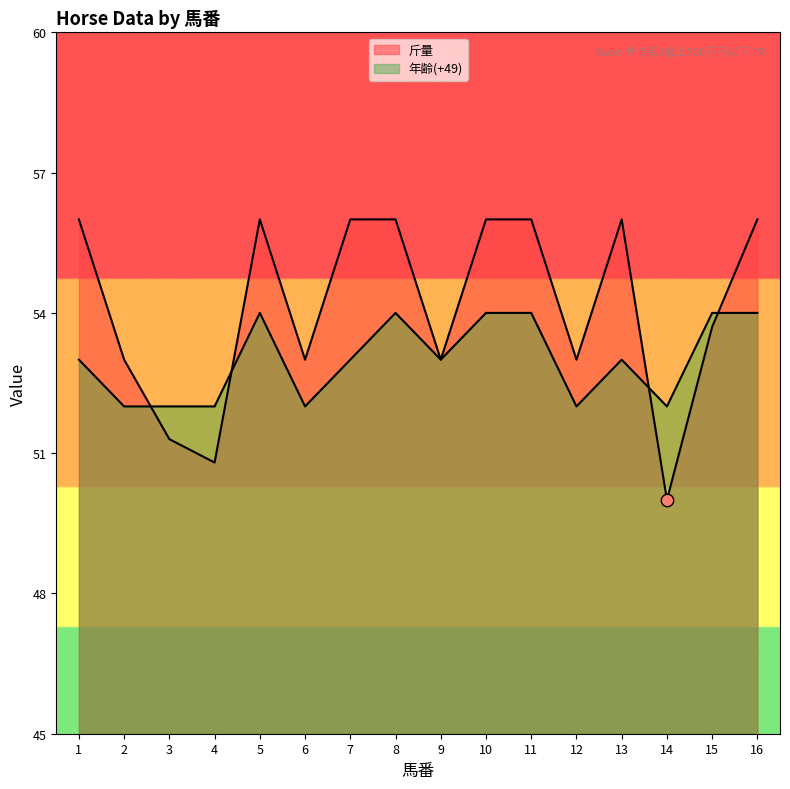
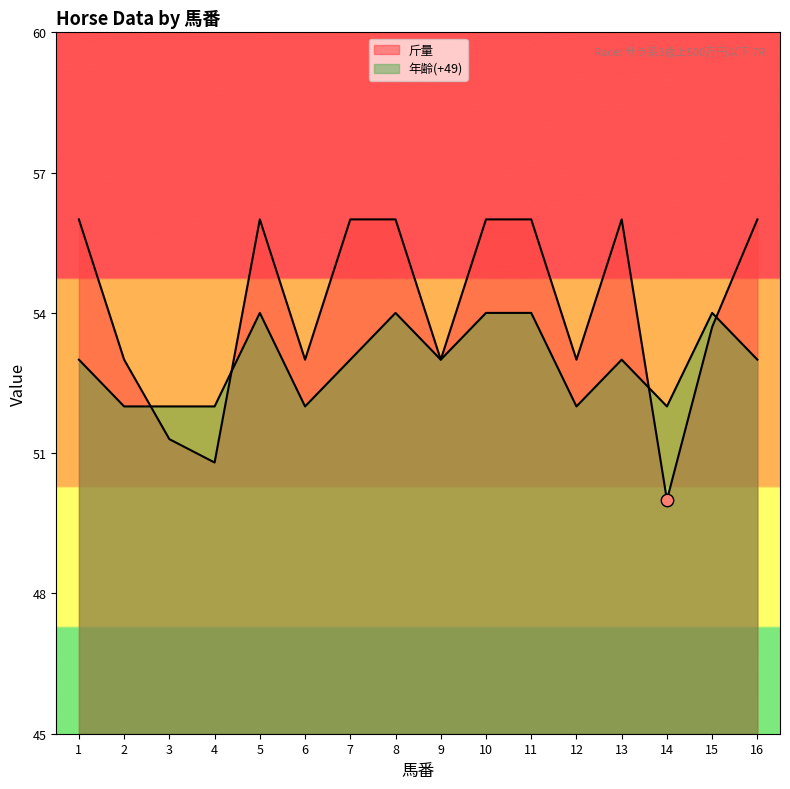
年齢(+49), 16: 54.0 -> 53.0
